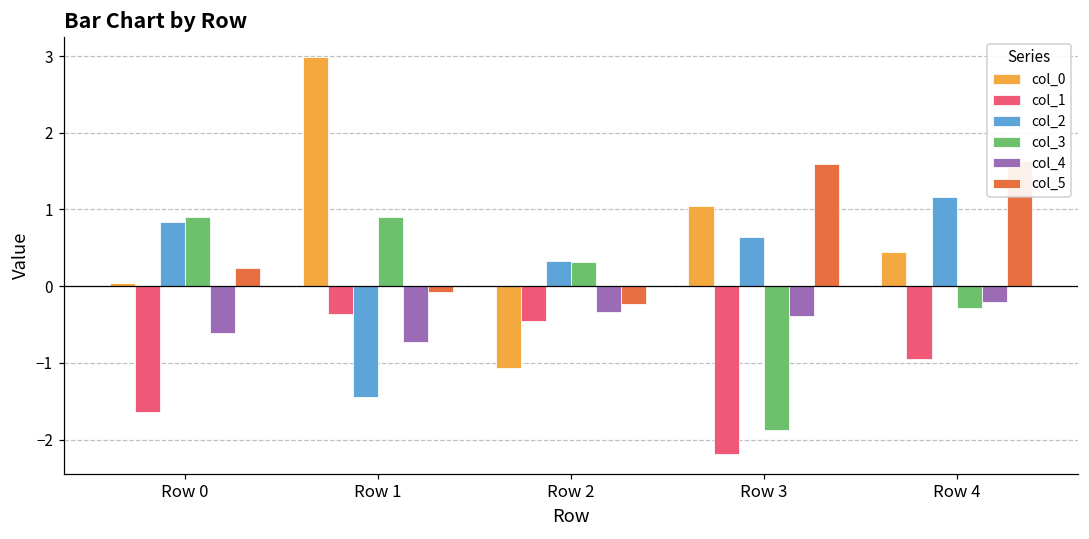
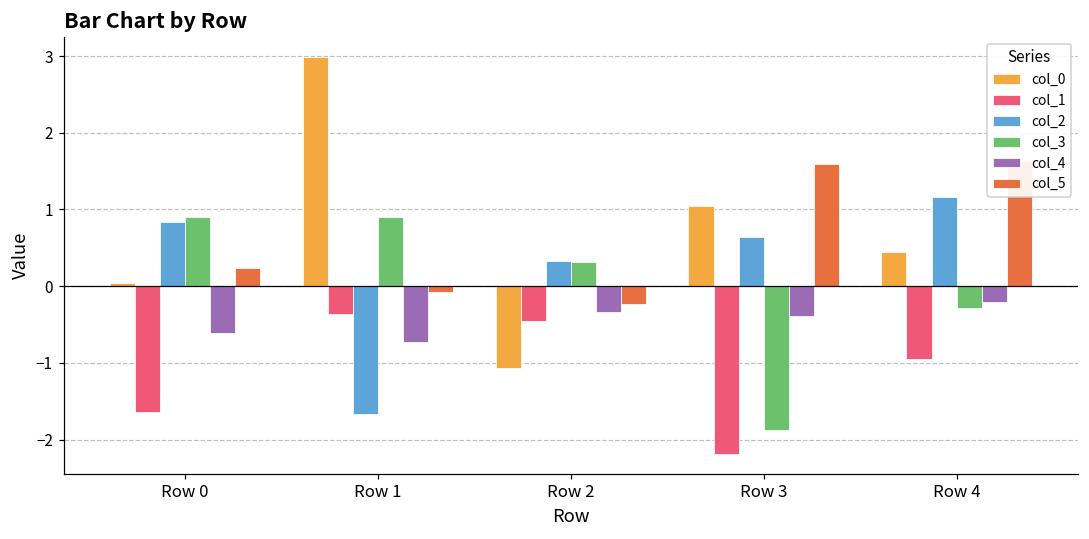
col_2, Row 1: -1.4 -> -1.7
